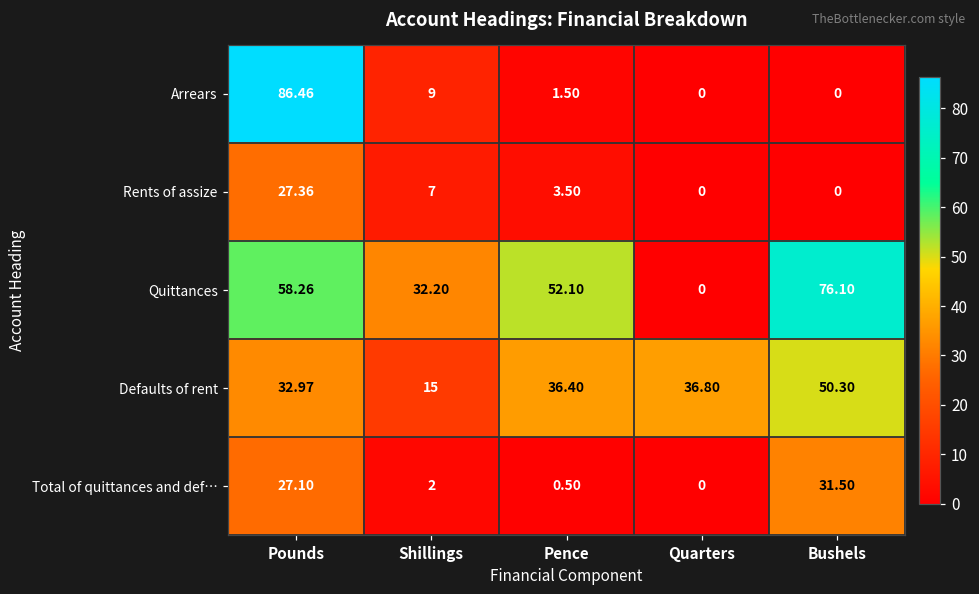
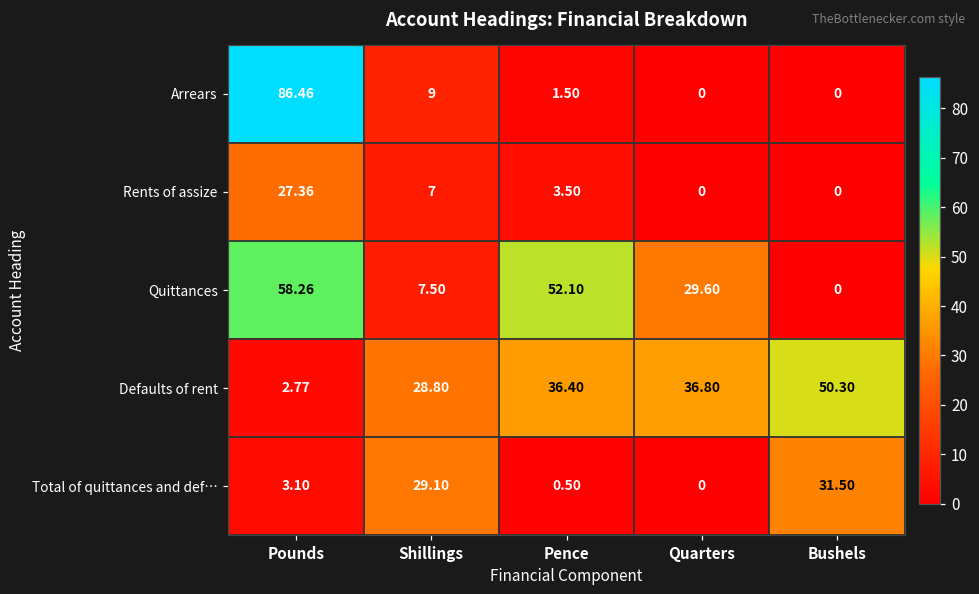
Quittances, Shillings: 32.20 -> 7.50
Quittances, Quarters: 0 -> 29.60
Quittances, Bushels: 76.10 -> 0
Defaults of rent, Pounds: 32.97 -> 2.77
Defaults of rent, Shillings: 15 -> 28.80
Total of quittances and def…, Pounds: 27.10 -> 3.10
Total of quittances and def…, Shillings: 2 -> 29.10
